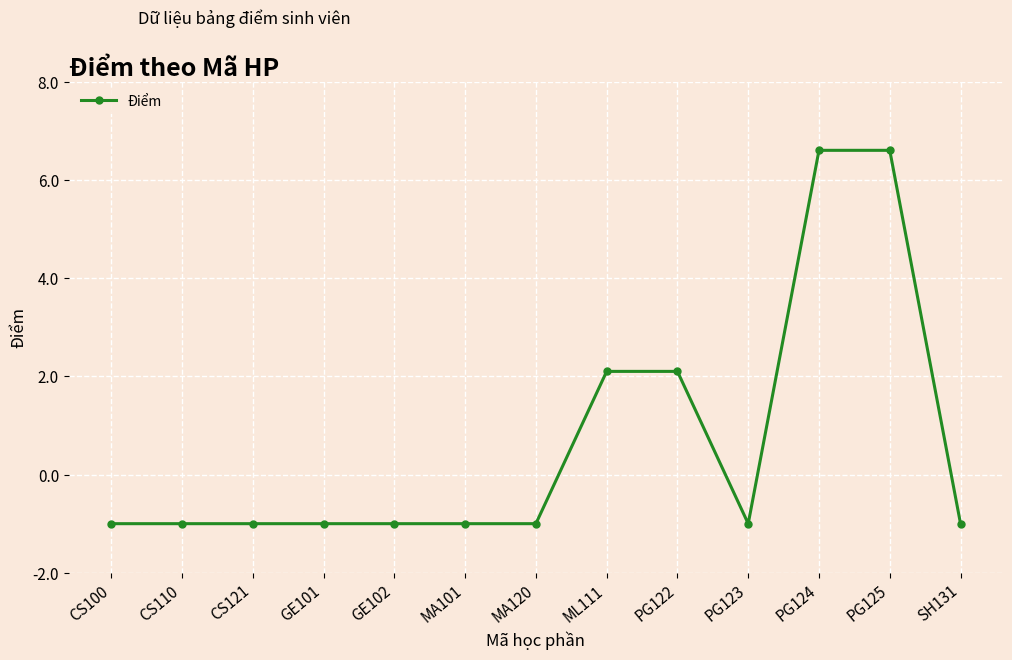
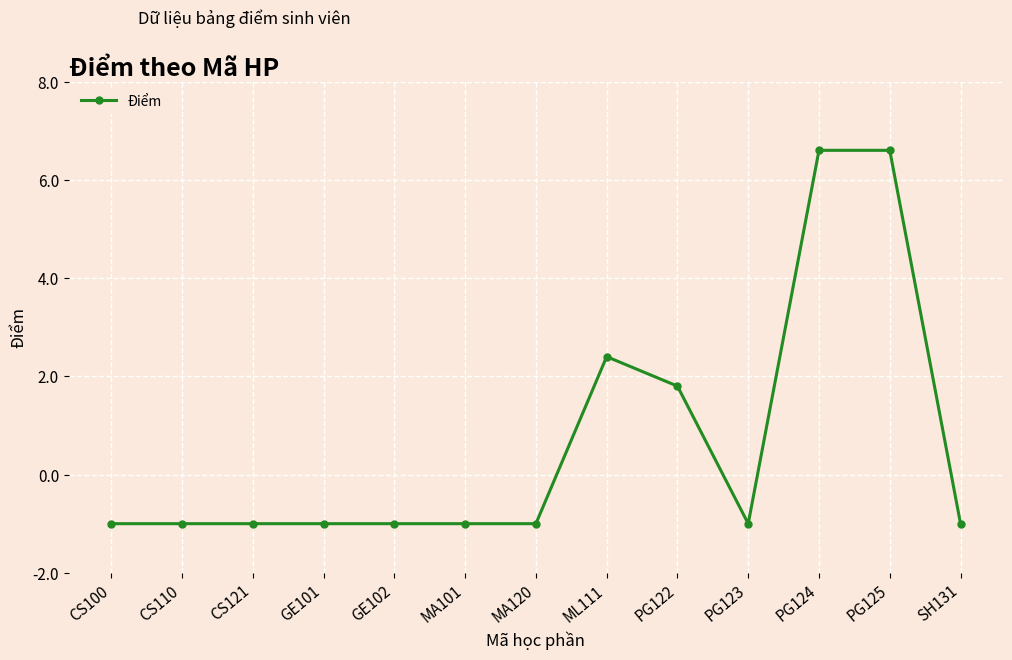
ML111: 2.1 -> 2.4
PG122: 2.1 -> 1.8
